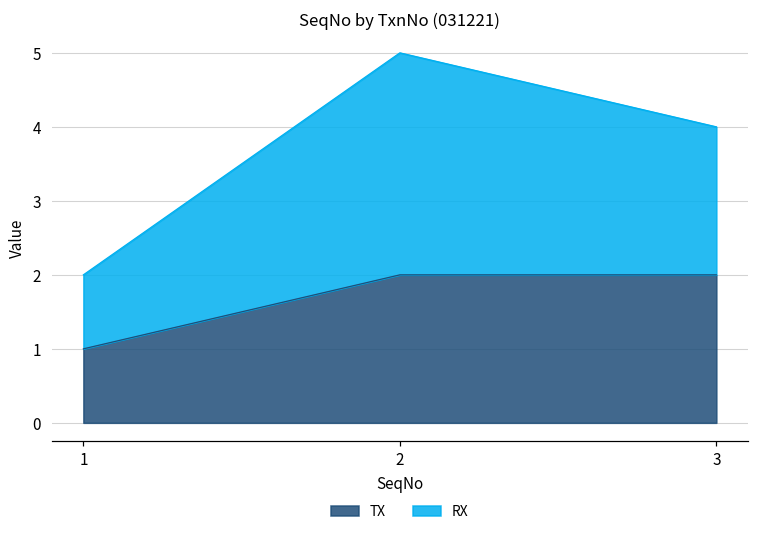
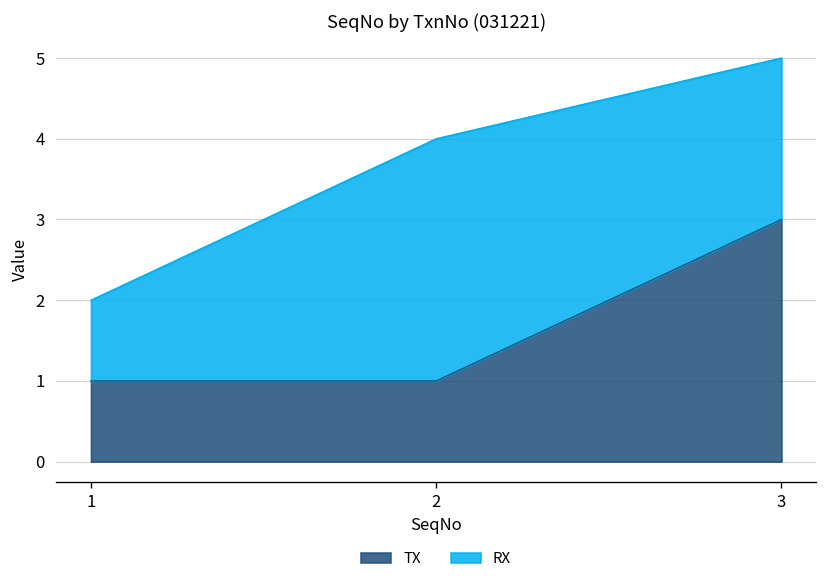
TX, 2: 2 -> 1
TX, 3: 2 -> 3
